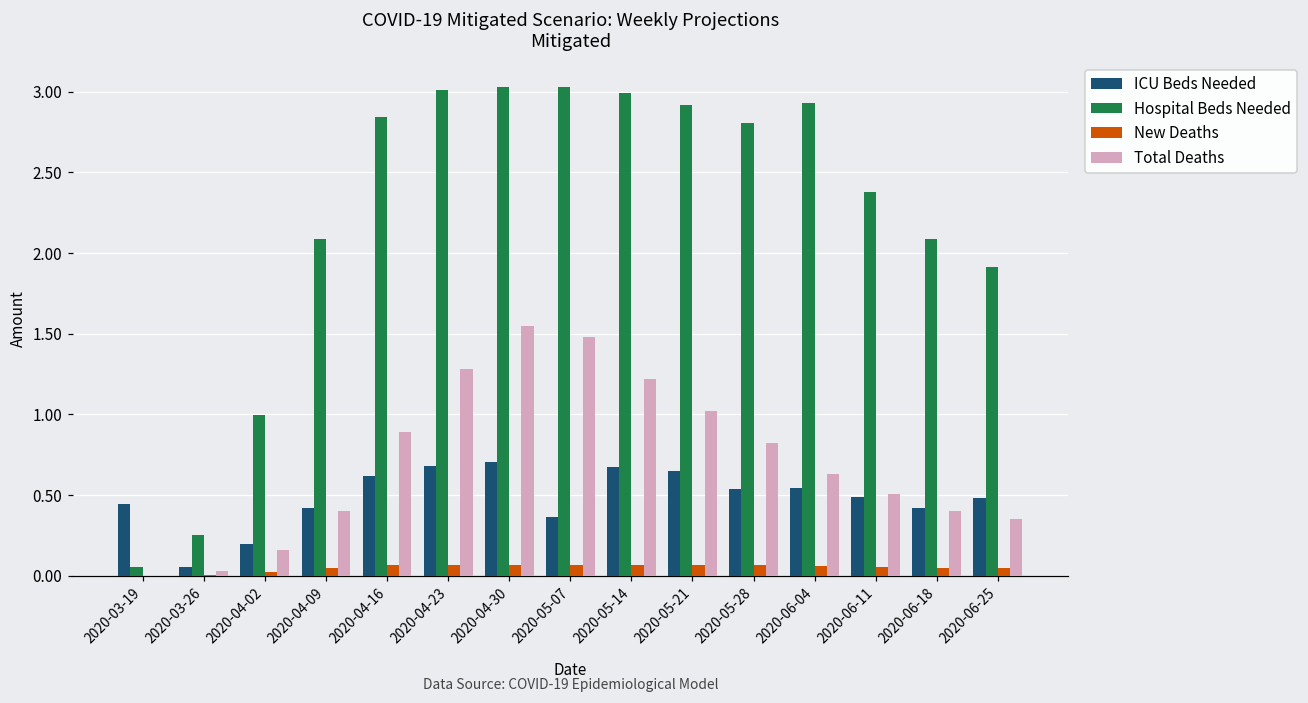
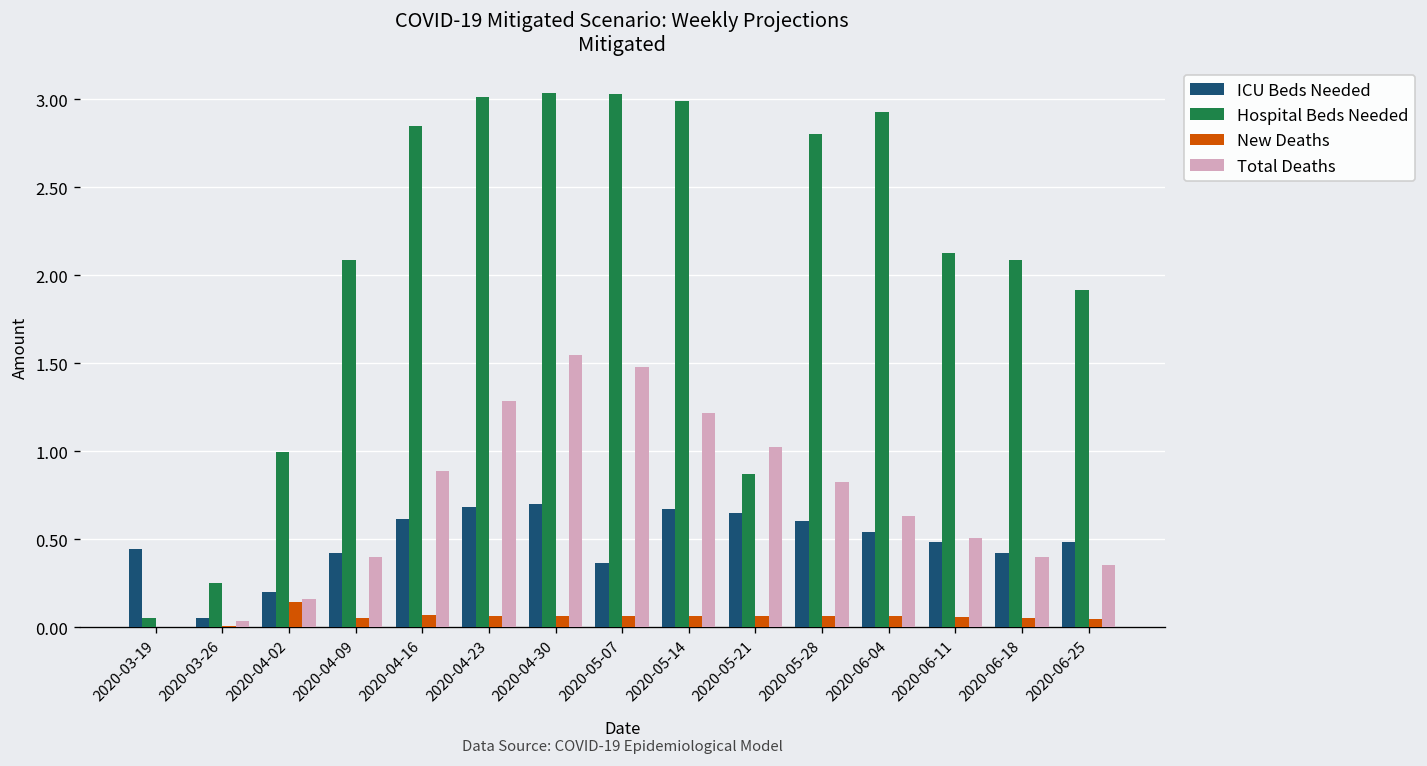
New Deaths, 2020-04-02: 0.03 -> 0.14
Hospital Beds Needed, 2020-05-21: 2.92 -> 0.87
ICU Beds Needed, 2020-05-28: 0.54 -> 0.60
Hospital Beds Needed, 2020-06-11: 2.38 -> 2.13
